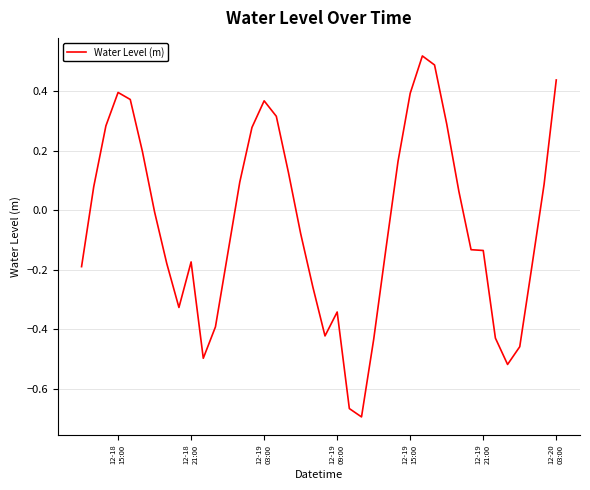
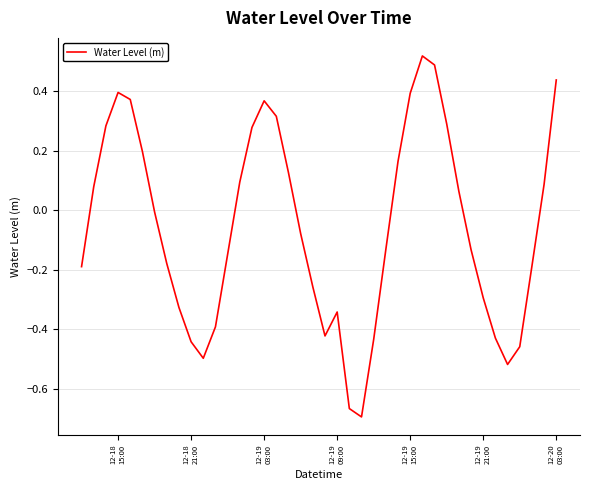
12-18 21:00: -0.17 -> -0.44
12-19 21:00: -0.14 -> -0.29
